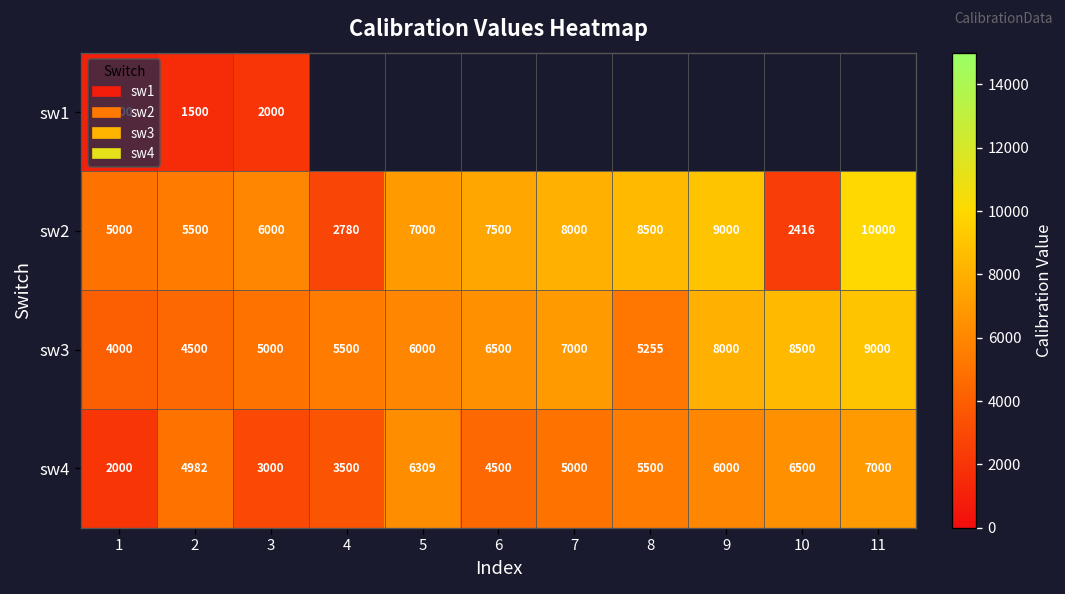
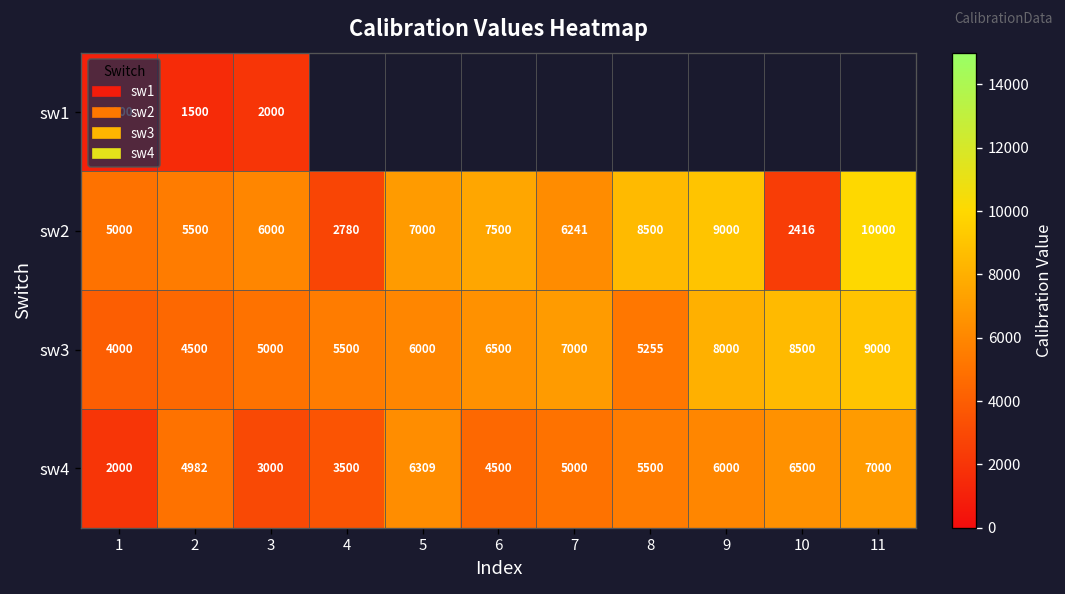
sw2, 7: 8000 -> 6241
